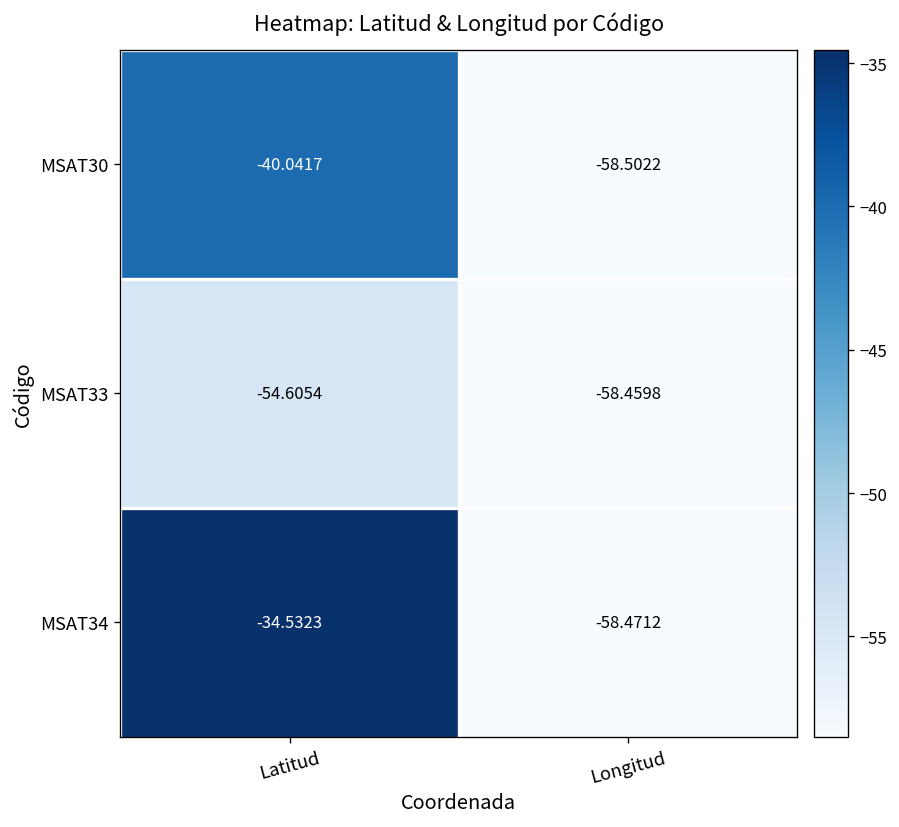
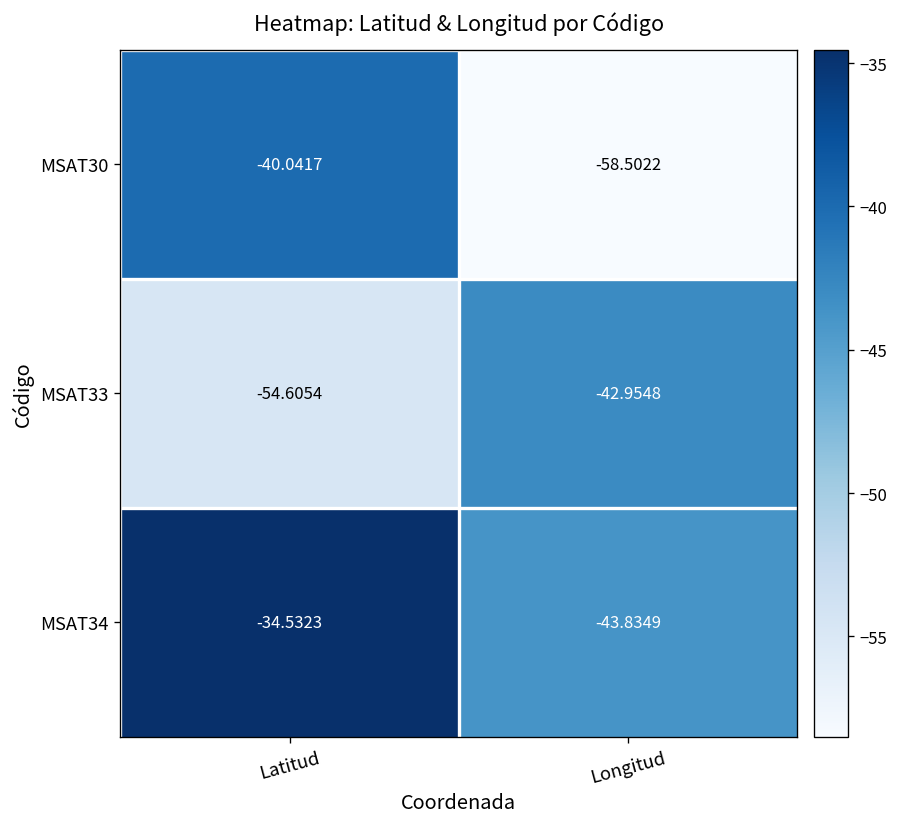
MSAT33, Longitud: -58.4598 -> -42.9548
MSAT34, Longitud: -58.4712 -> -43.8349
